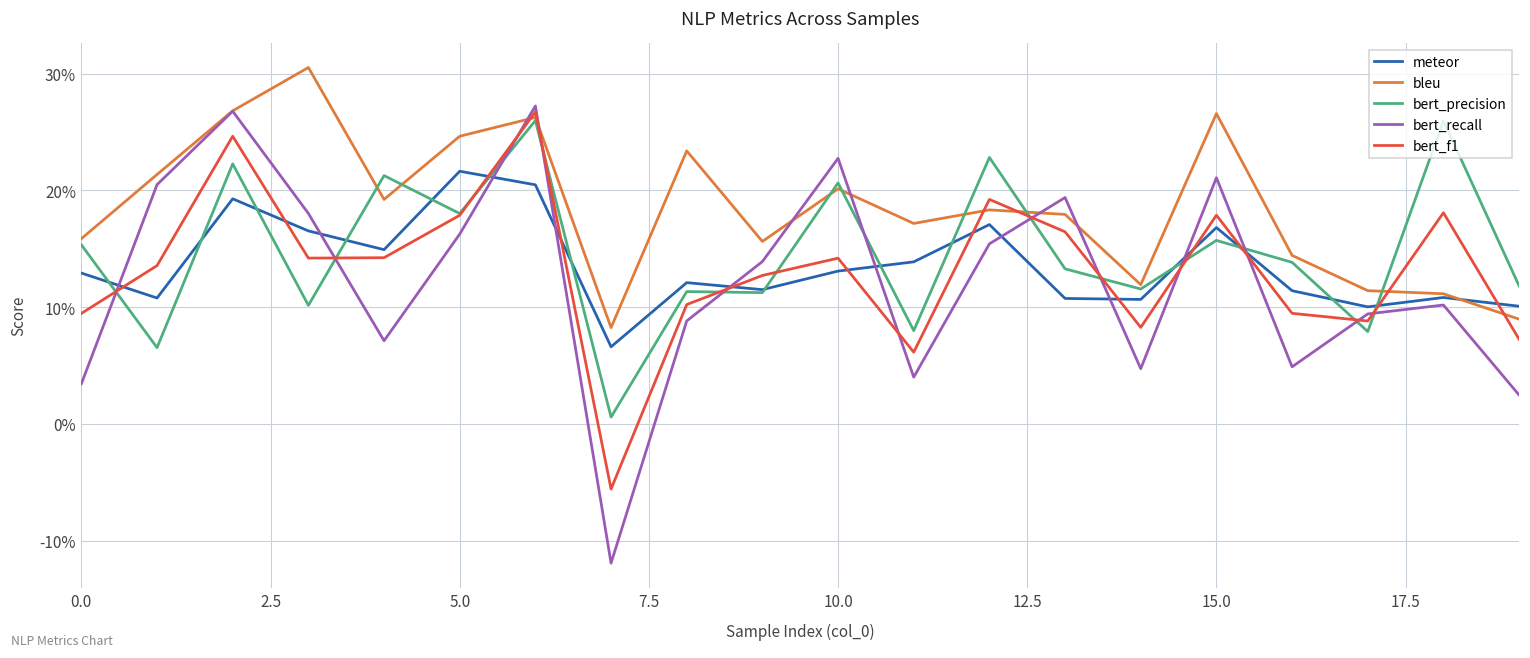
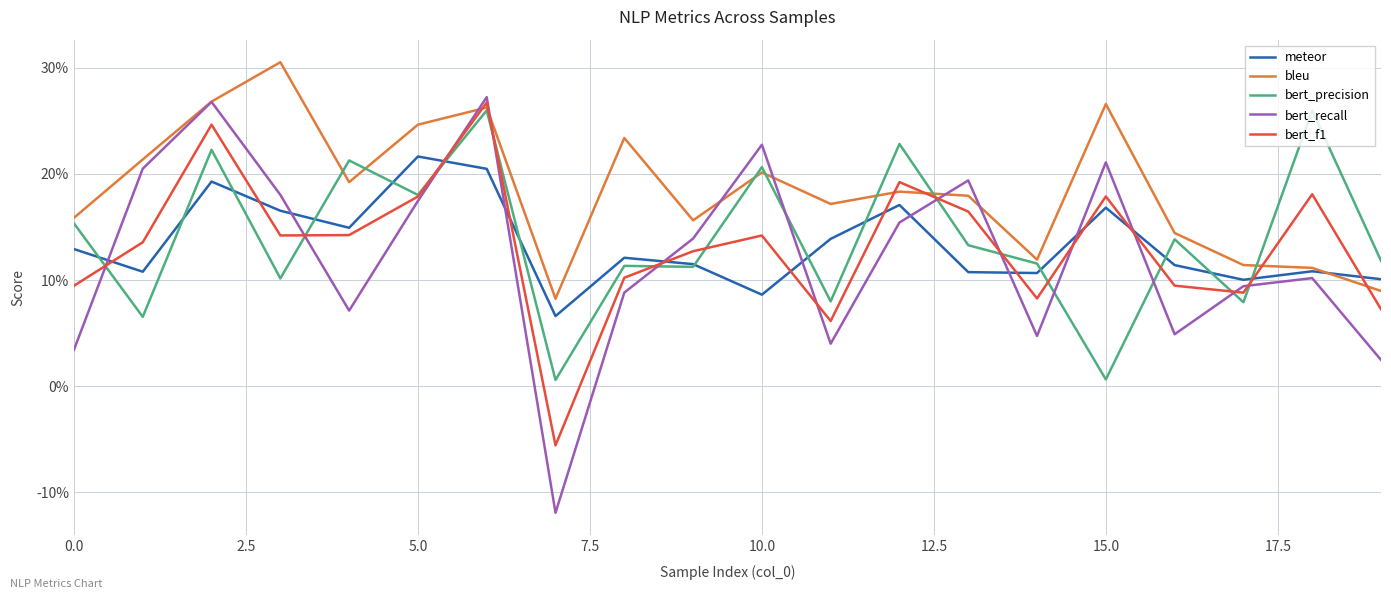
bert_recall, 5.0: 16.3% -> 17.5%
meteor, 10.0: 13.1% -> 8.6%
bert_precision, 15.0: 15.7% -> 0.6%
